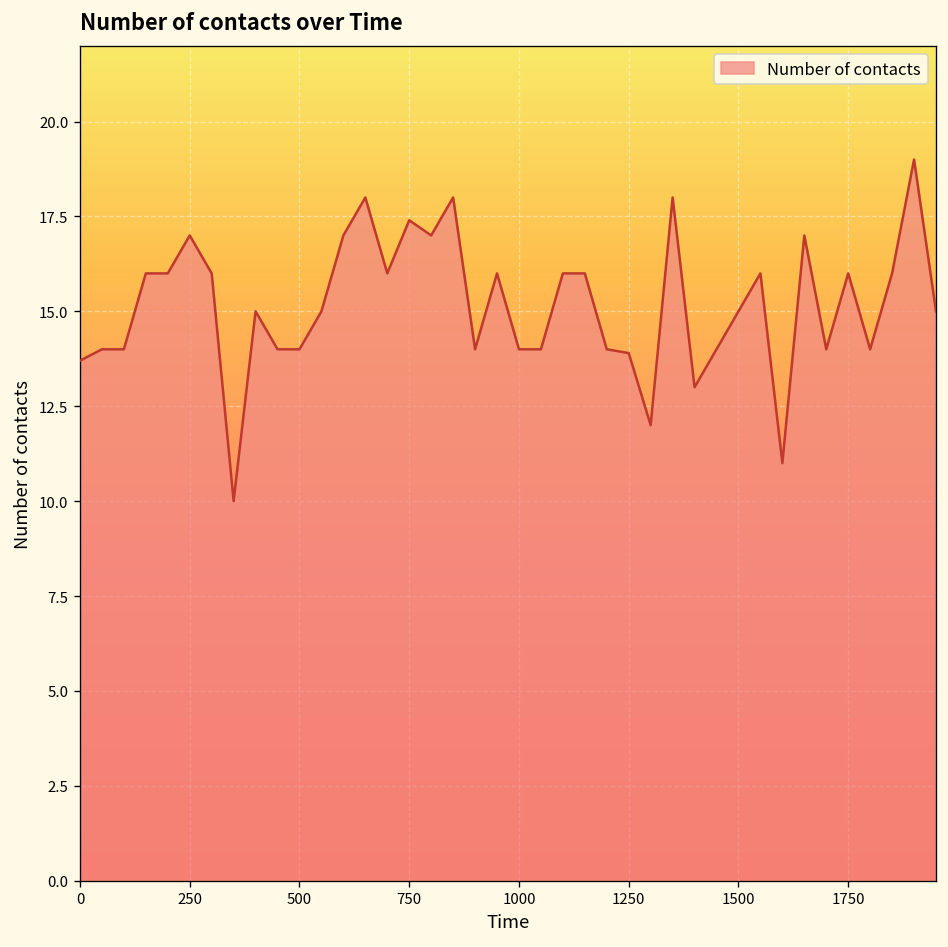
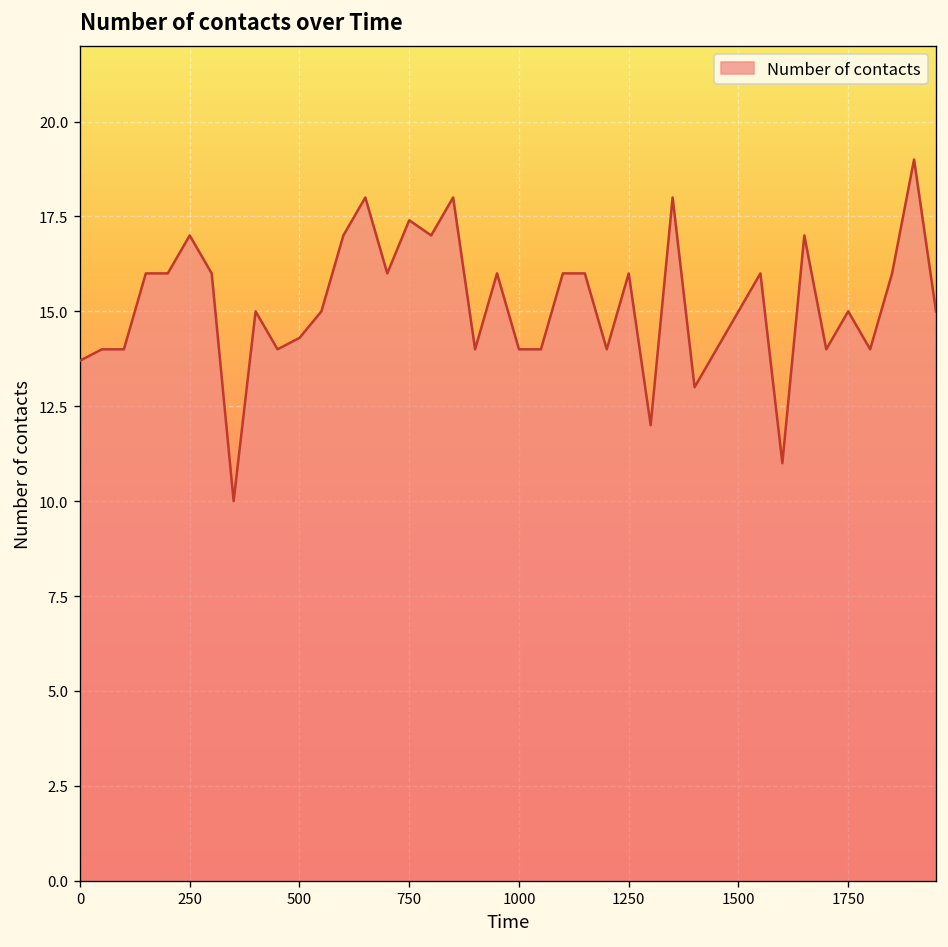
500: 14.0 -> 14.3
1250: 13.9 -> 16.0
1750: 16 -> 15
